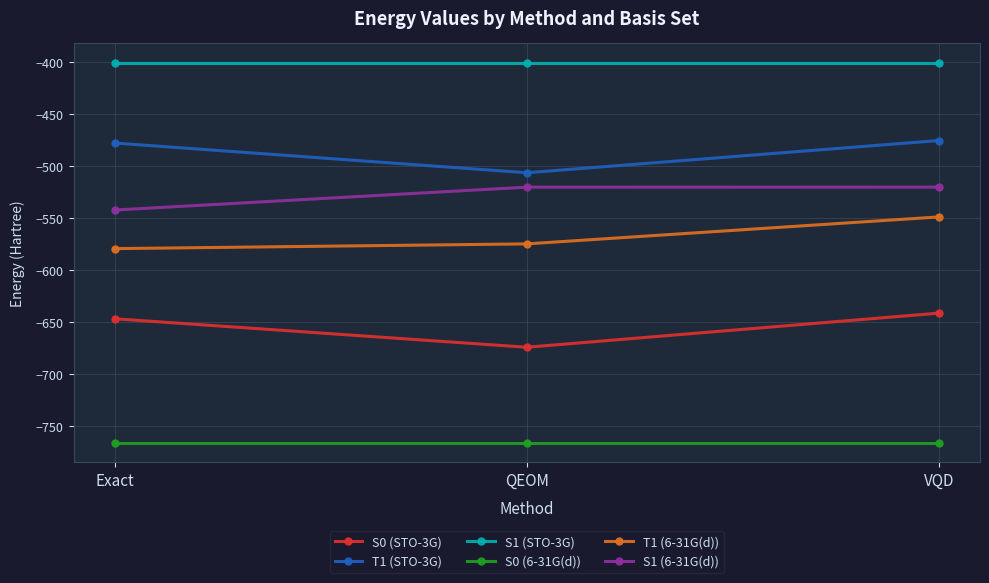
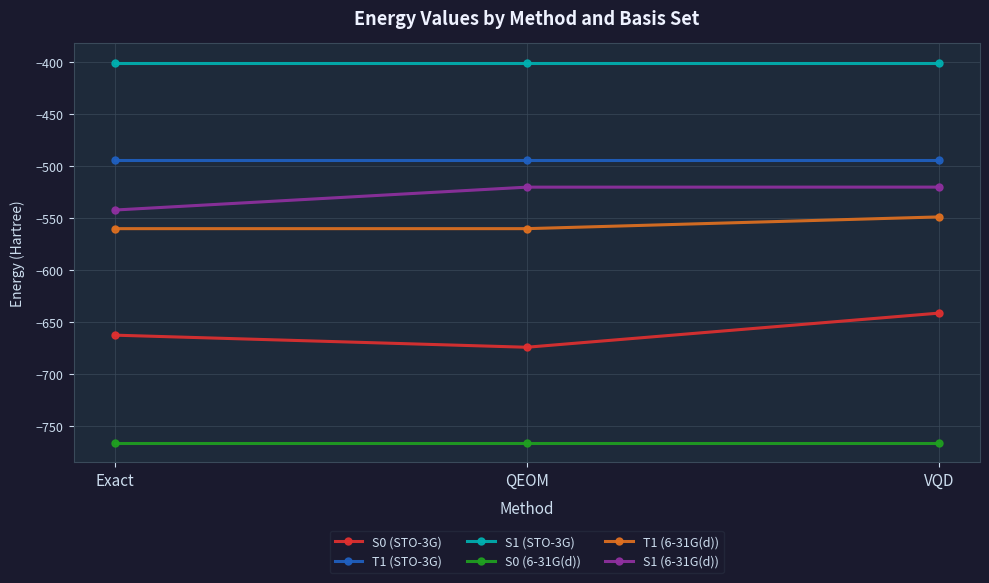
S0 (STO-3G), Exact: -647 -> -662
T1 (STO-3G), Exact: -478 -> -494
T1 (6-31G(d)), Exact: -579 -> -560
T1 (STO-3G), QEOM: -506 -> -494
T1 (6-31G(d)), QEOM: -575 -> -560
T1 (STO-3G), VQD: -475 -> -494
